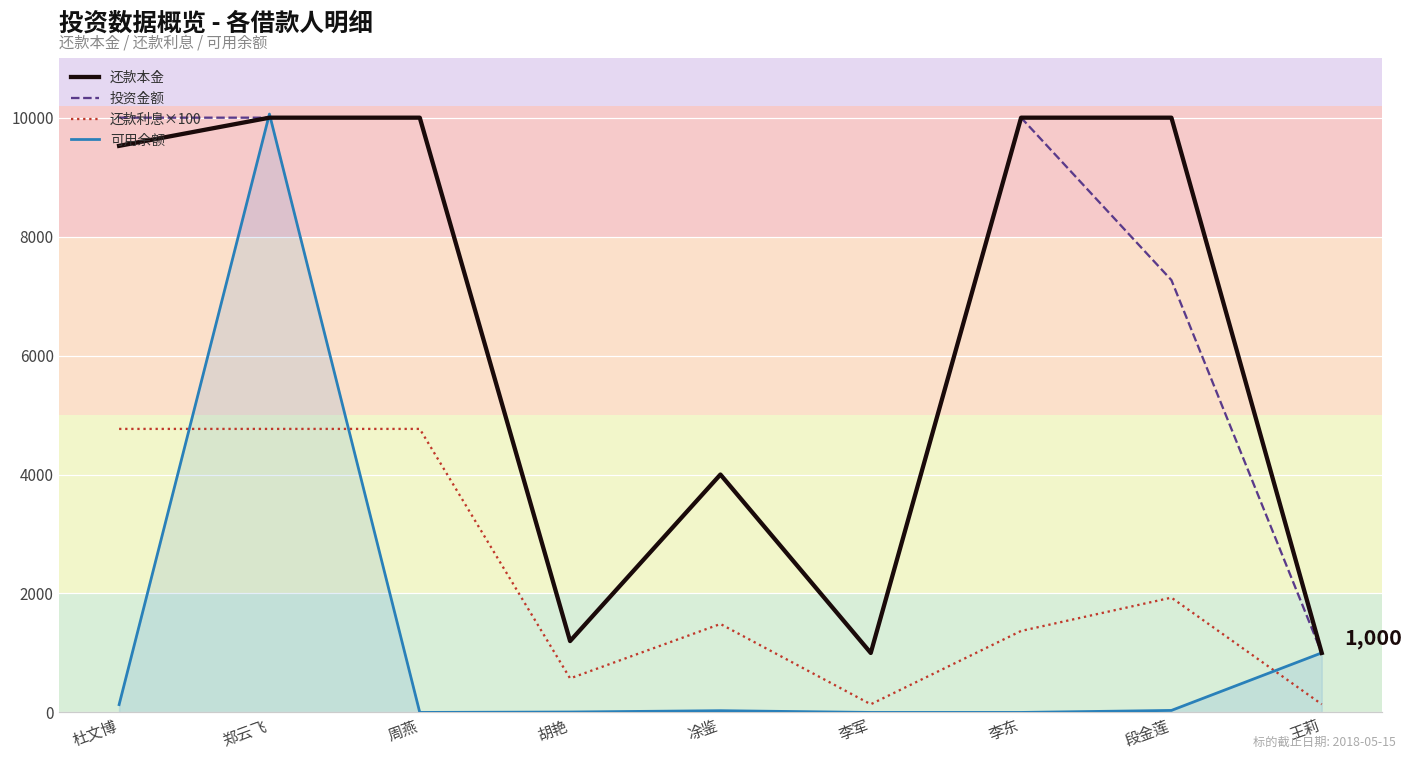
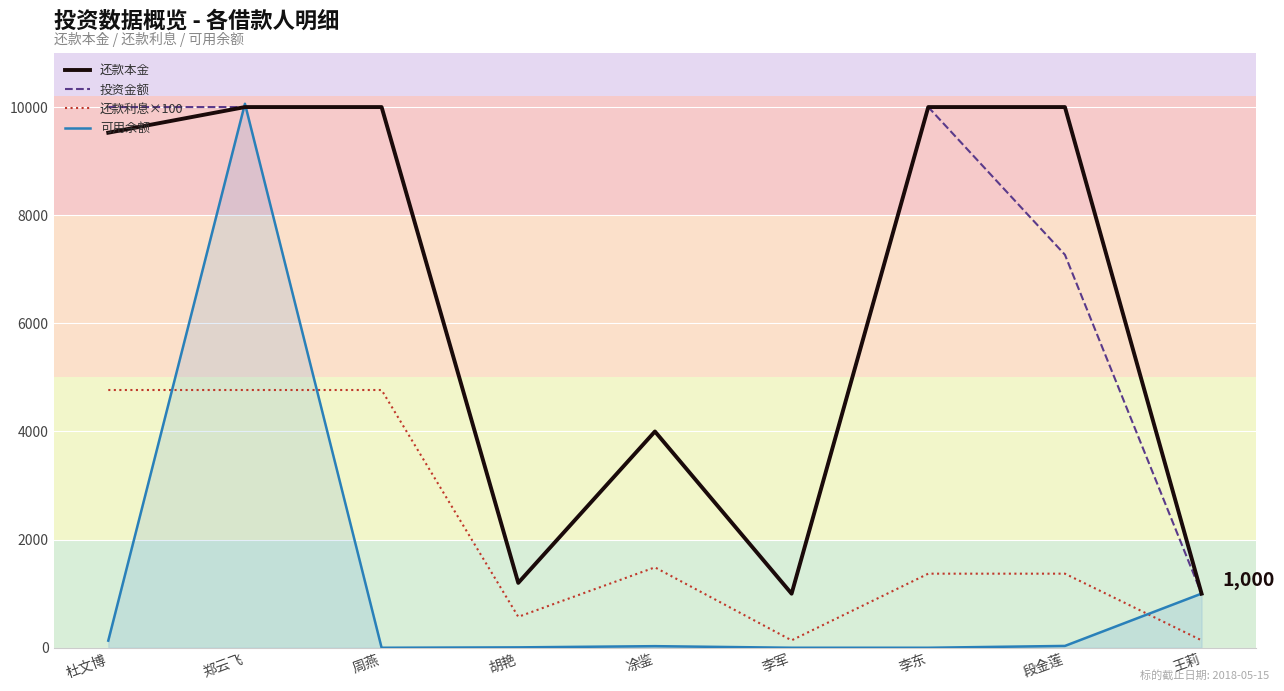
还款利息×100, 段金莲: 1900 -> 1400
